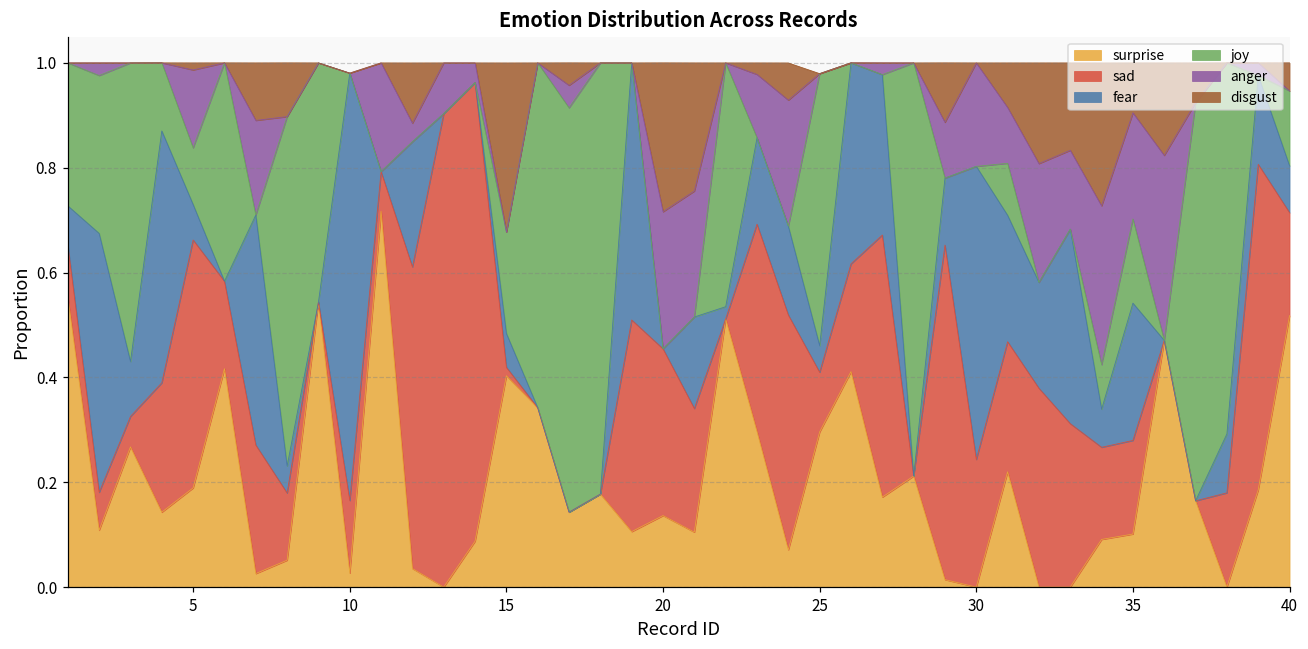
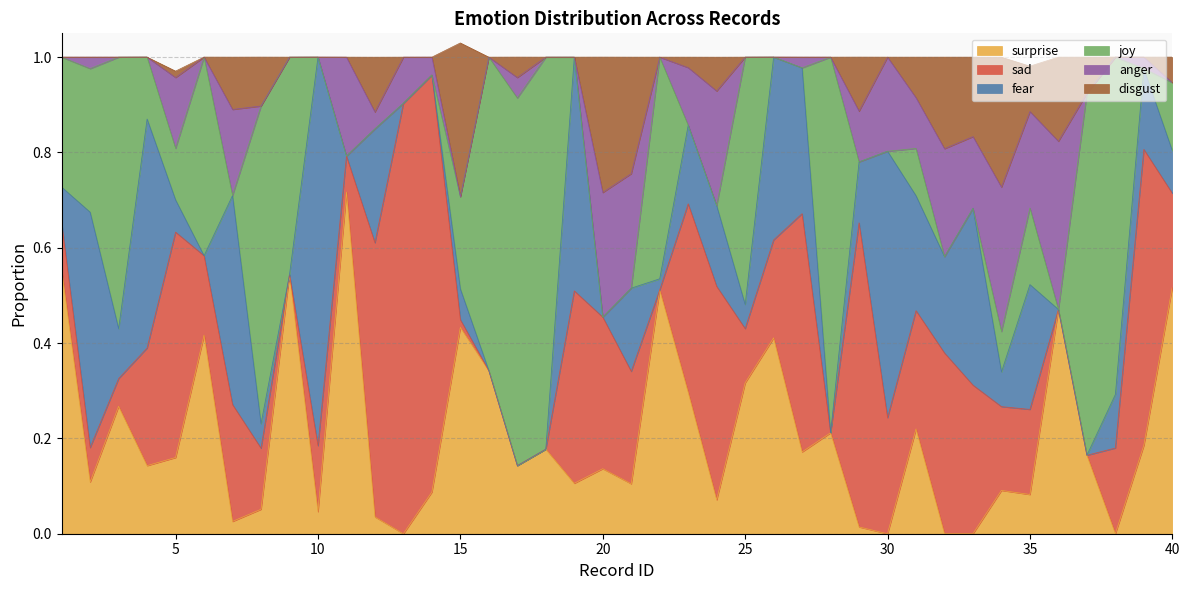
surprise, 5: 0.19 -> 0.16
surprise, 10: 0.03 -> 0.05
surprise, 15: 0.40 -> 0.43
surprise, 25: 0.30 -> 0.32
surprise, 35: 0.10 -> 0.08
